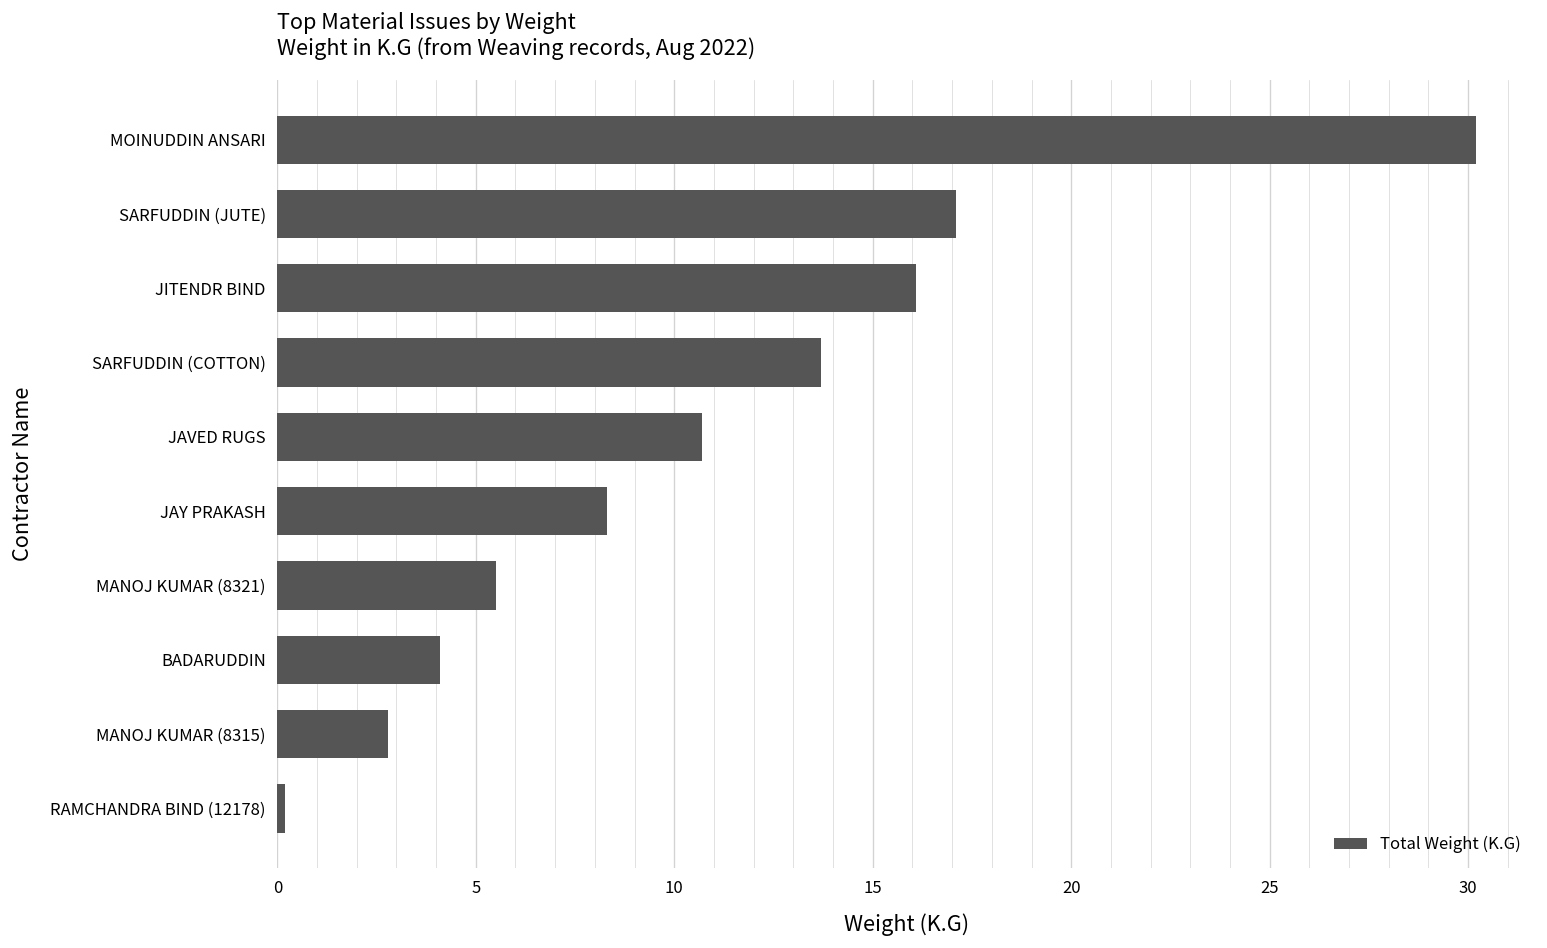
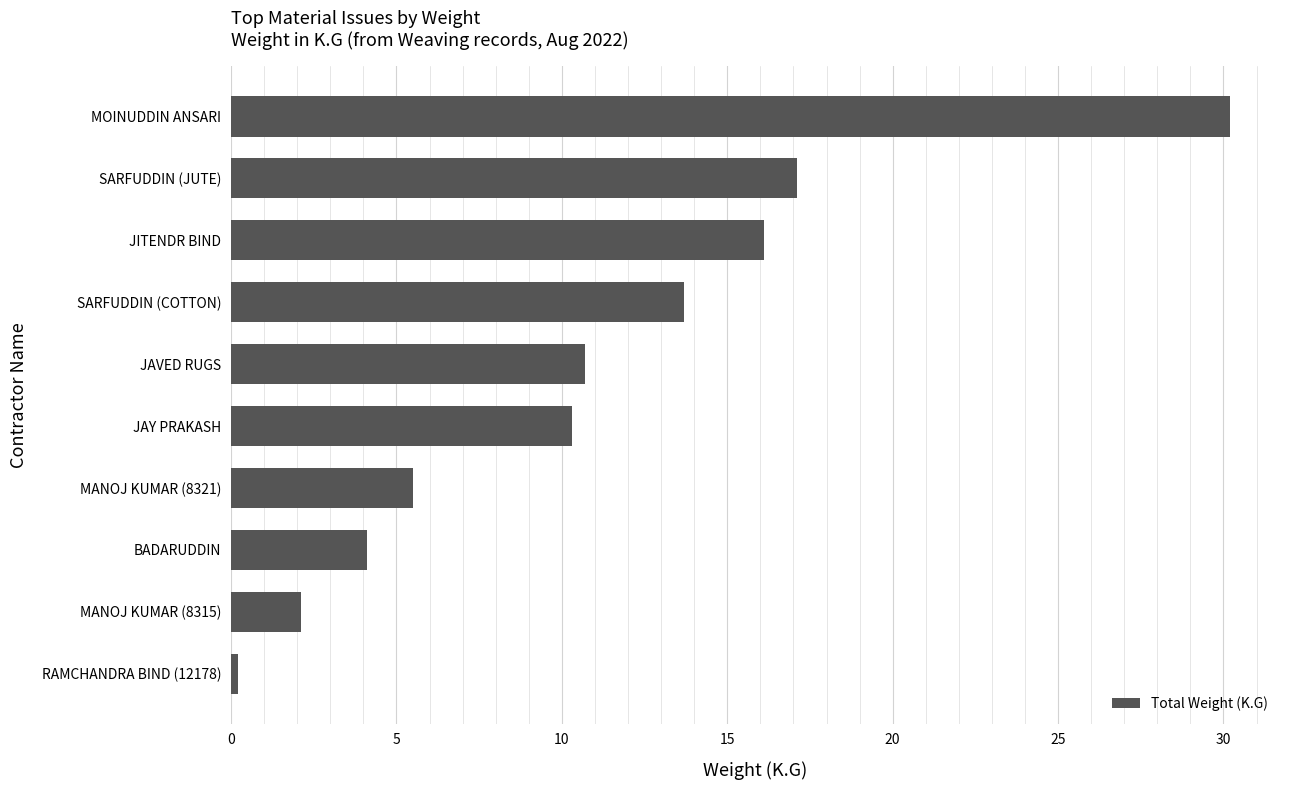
JAY PRAKASH: 8.3 -> 10.3
MANOJ KUMAR (8315): 2.8 -> 2.1
